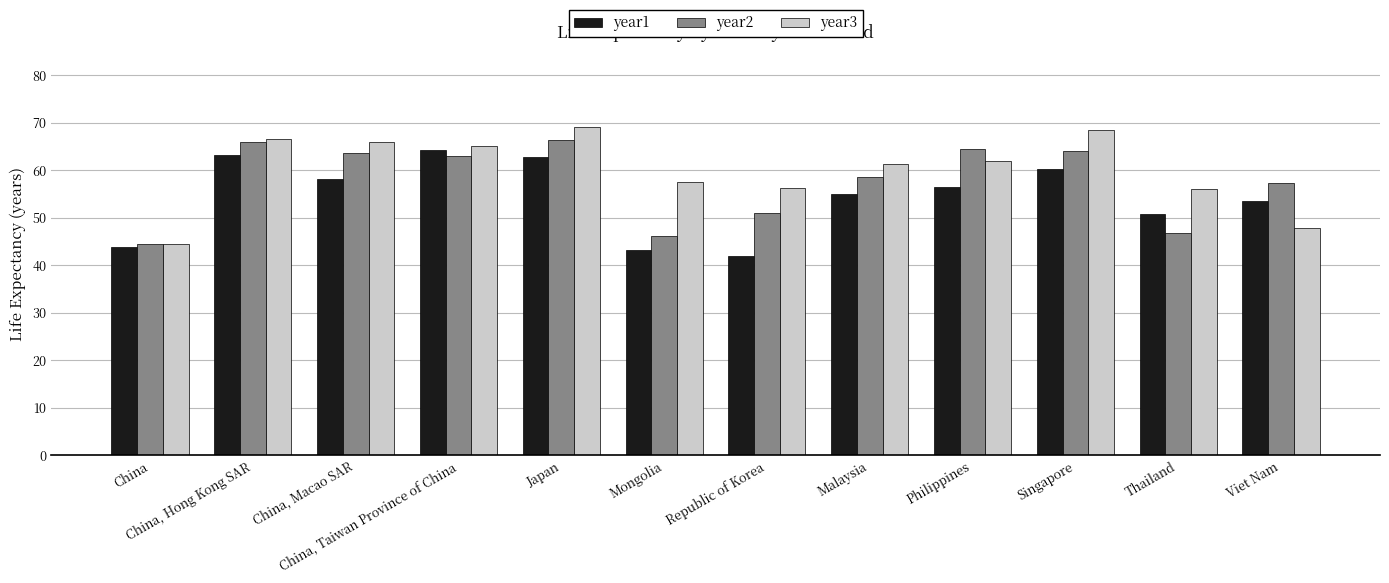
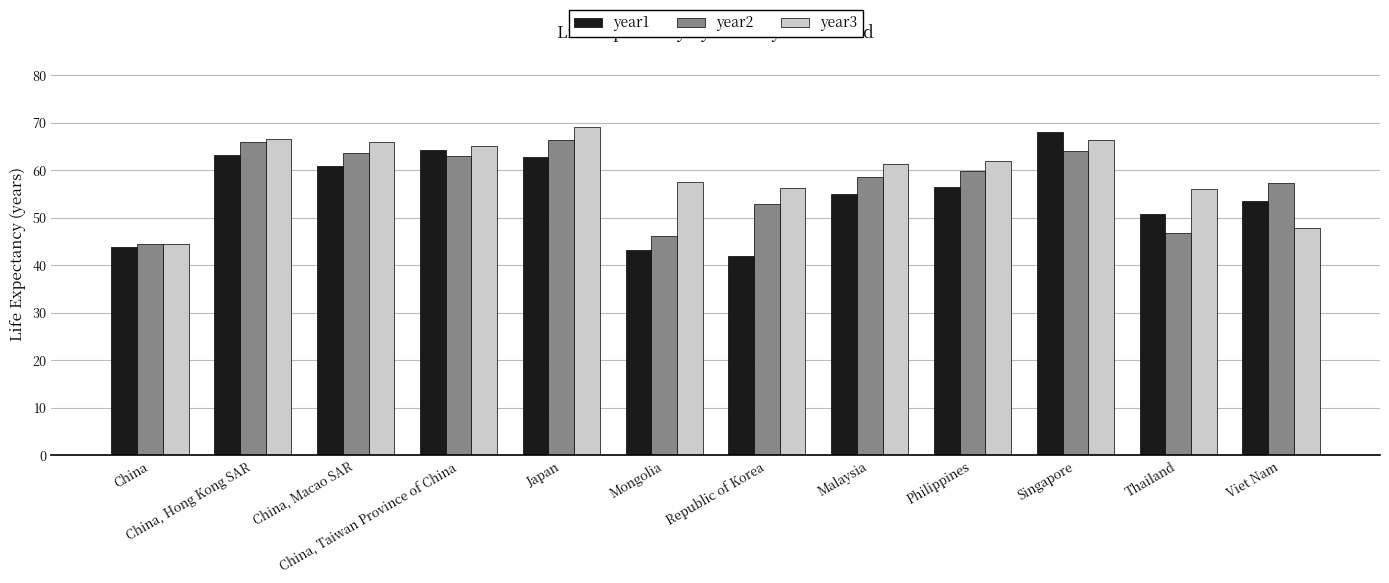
year1, China, Macao SAR: 58 -> 61
year2, Republic of Korea: 51 -> 53
year2, Philippines: 65 -> 60
year1, Singapore: 60 -> 68
year3, Singapore: 68 -> 66
